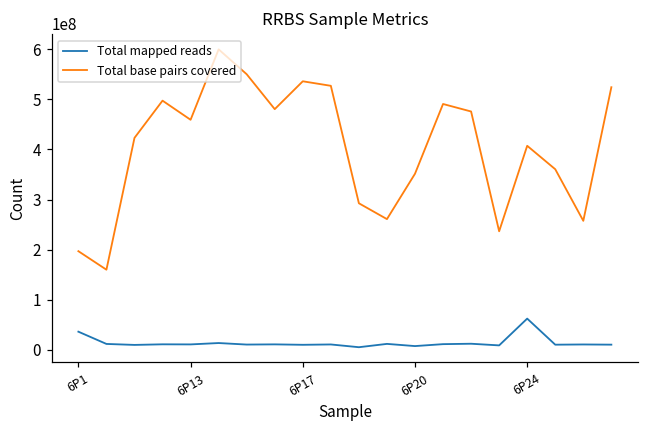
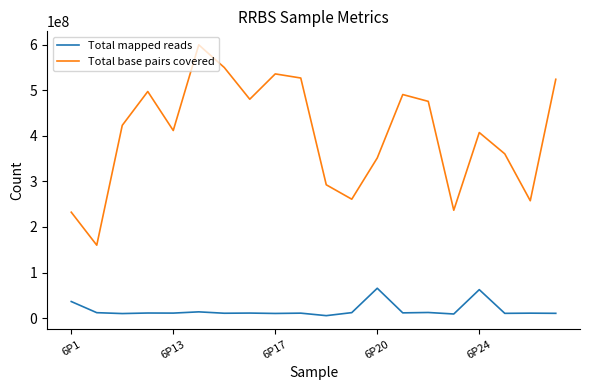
Total base pairs covered, 6P1: 200000000 -> 230000000
Total base pairs covered, 6P13: 460000000 -> 410000000
Total mapped reads, 6P20: 10000000 -> 70000000
